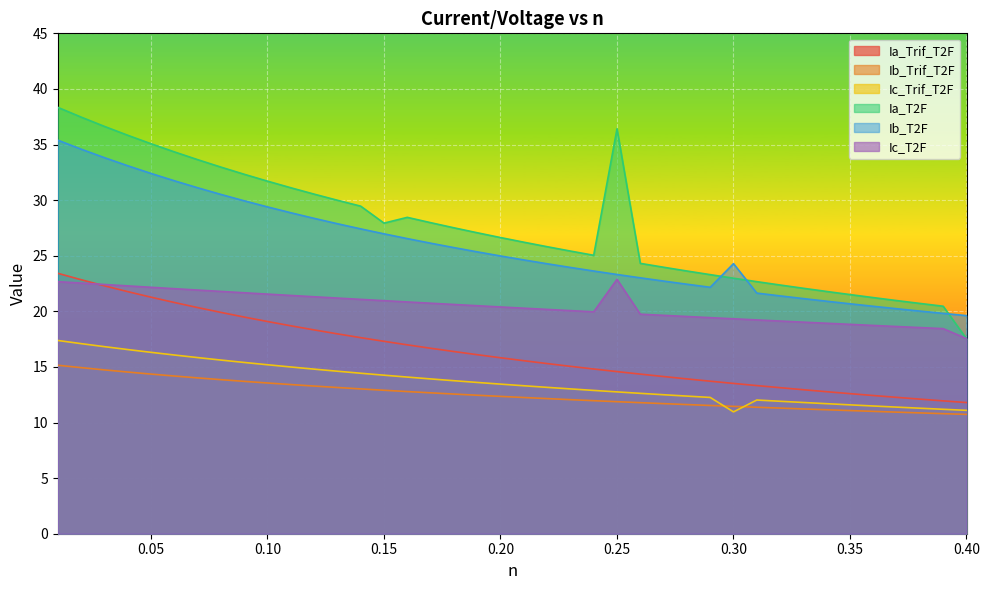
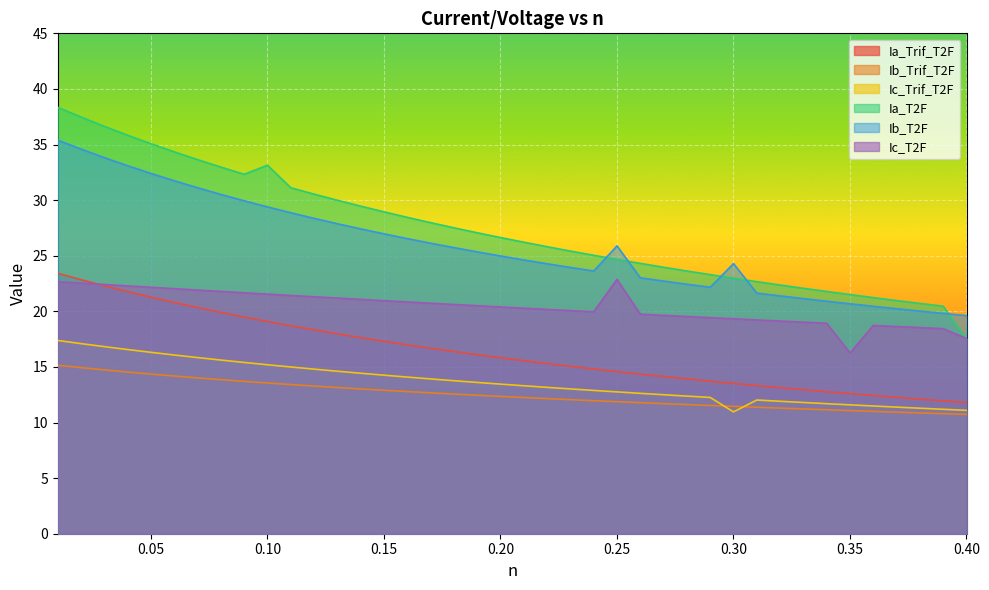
Ia_T2F, 0.10: 31.7 -> 33.1
Ia_T2F, 0.15: 27.9 -> 28.9
Ia_T2F, 0.25: 36.4 -> 24.7
Ib_T2F, 0.25: 23.3 -> 25.9
Ic_T2F, 0.35: 18.8 -> 16.3
